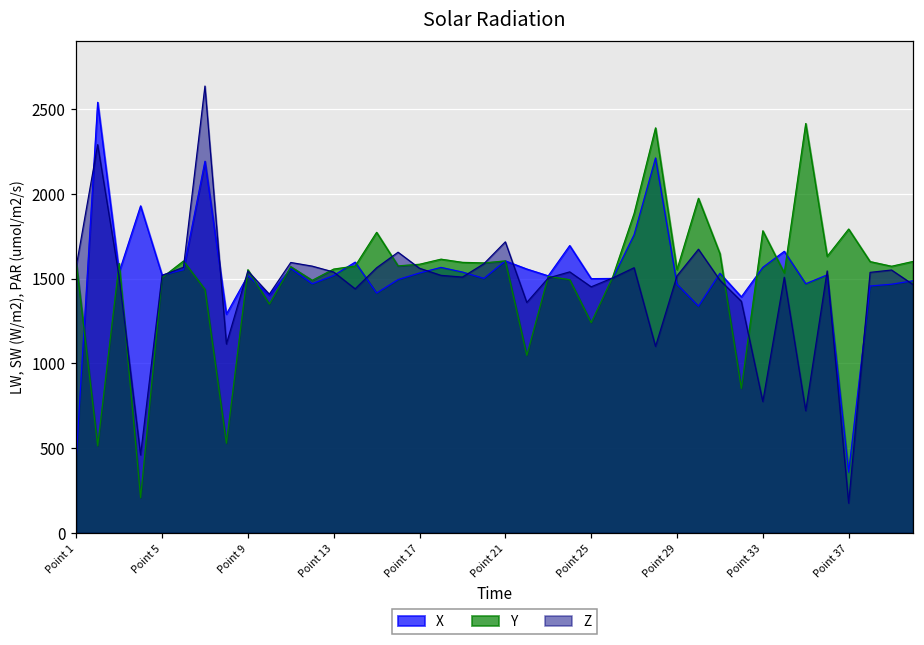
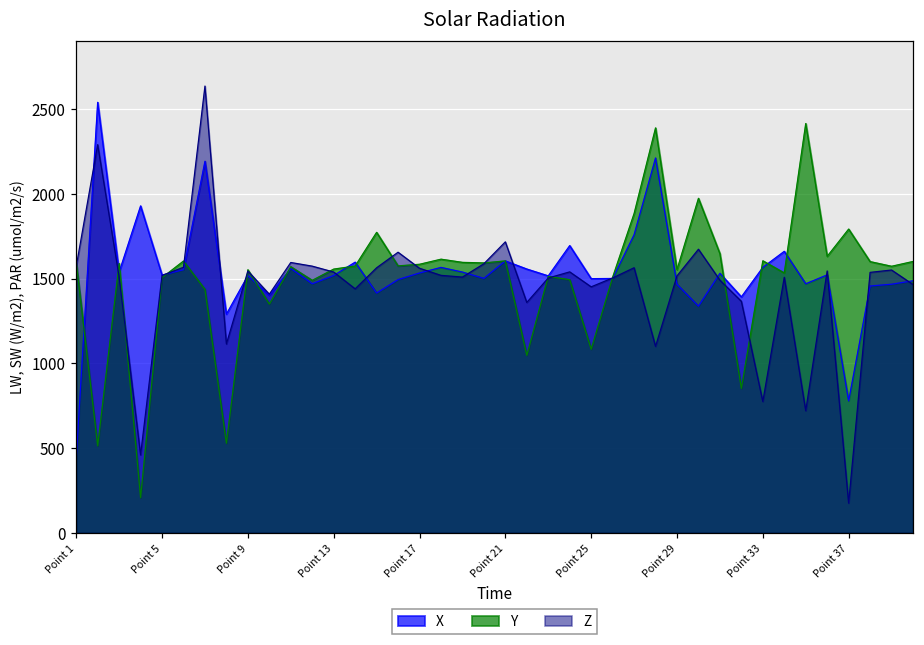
Y, Point 25: 1240 -> 1080
Y, Point 33: 1780 -> 1610
X, Point 37: 360 -> 780
